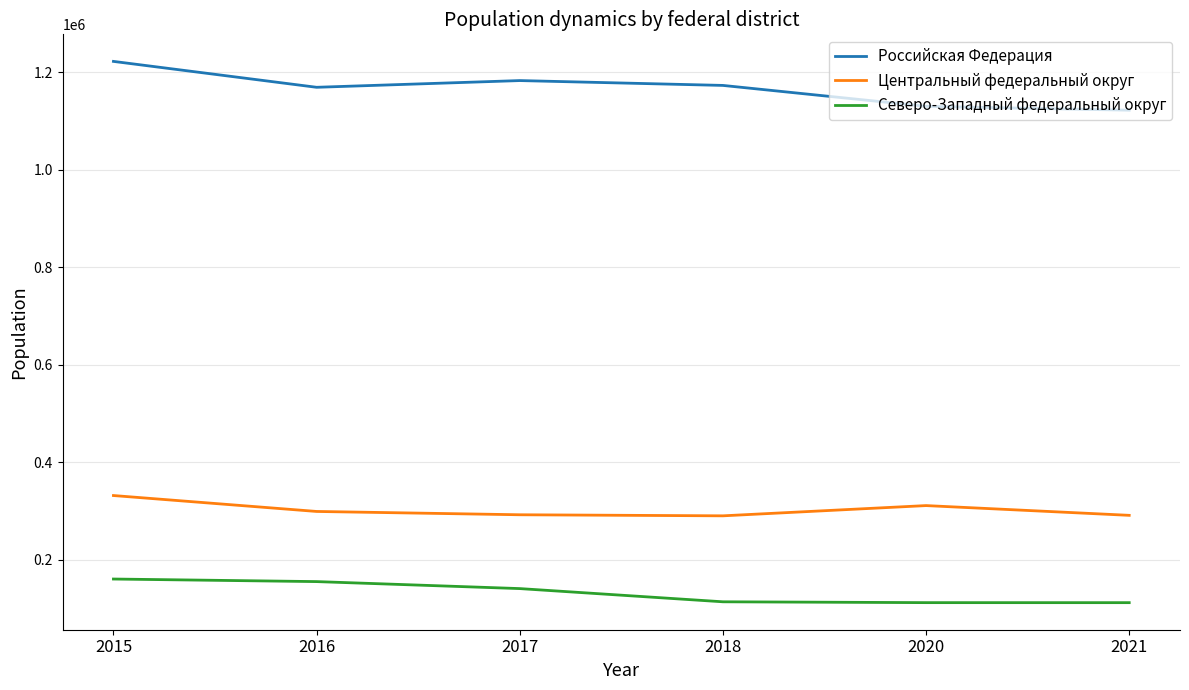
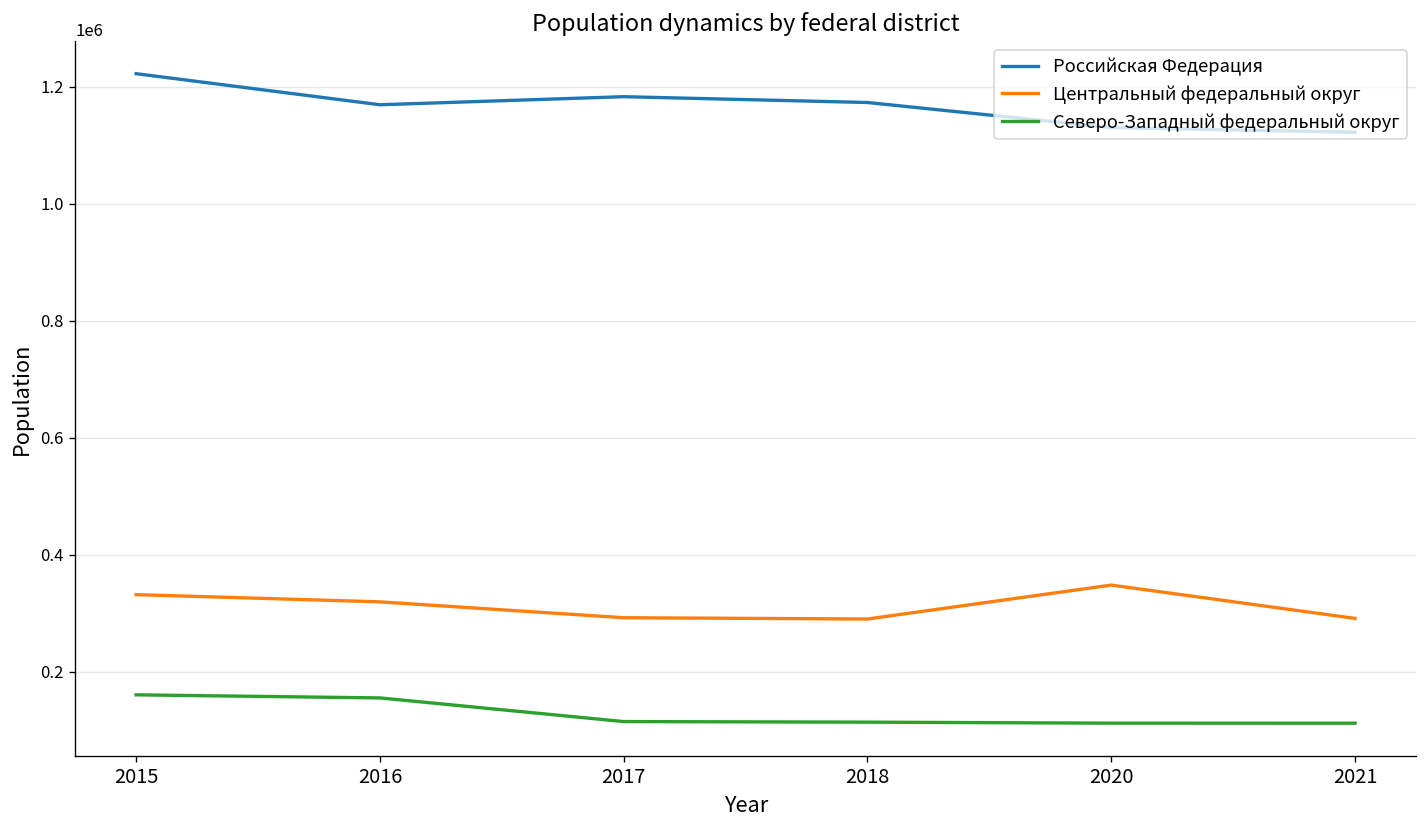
Центральный федеральный округ, 2016: 300000 -> 320000
Северо-Западный федеральный округ, 2017: 140000 -> 120000
Центральный федеральный округ, 2020: 310000 -> 350000
